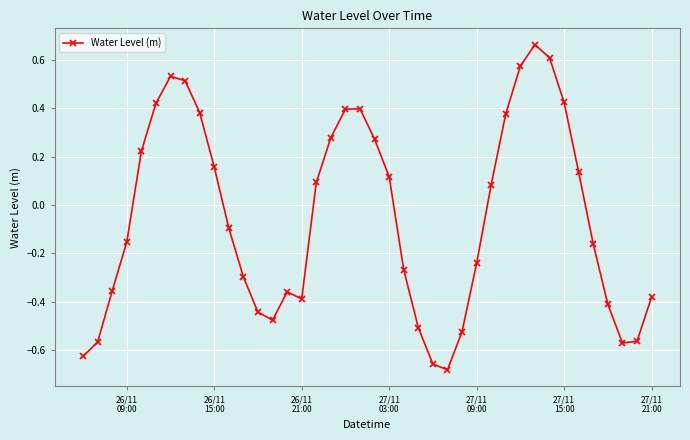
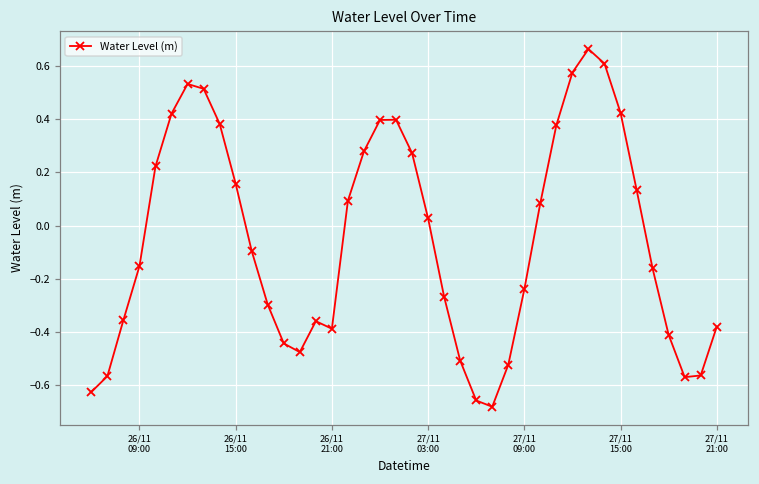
27/11 03:00: 0.12 -> 0.03
